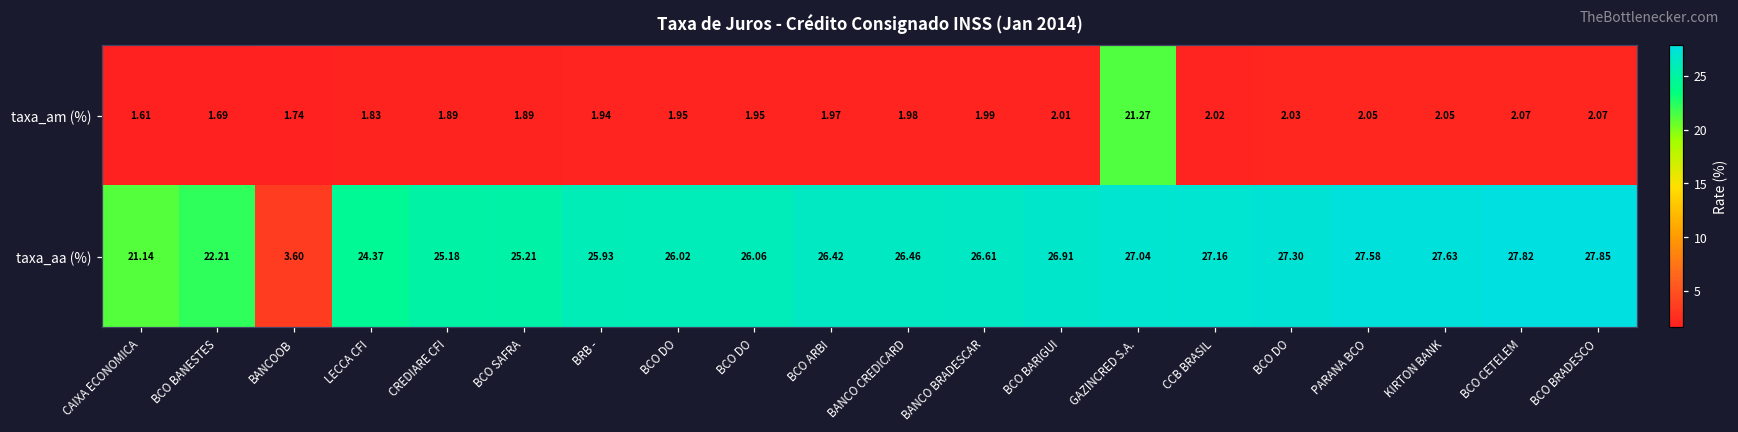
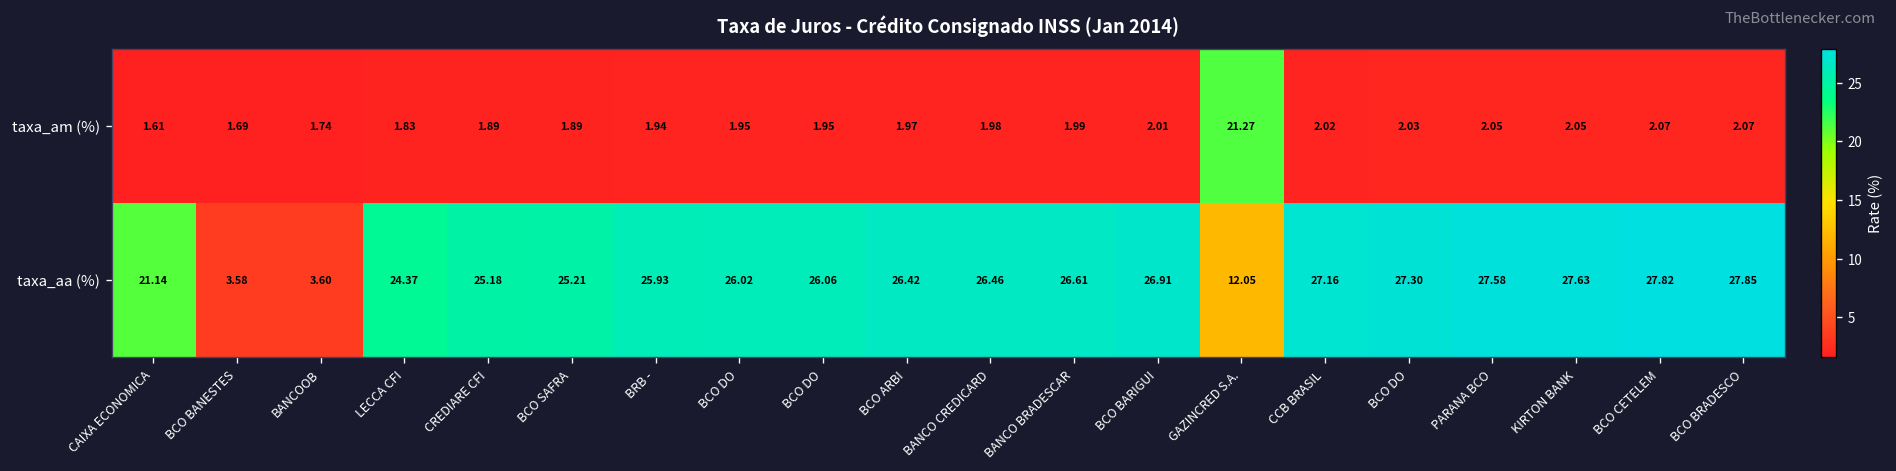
taxa_aa (%), BCO BANESTES: 22.21 -> 3.58
taxa_aa (%), GAZINCRED S.A.: 27.04 -> 12.05
